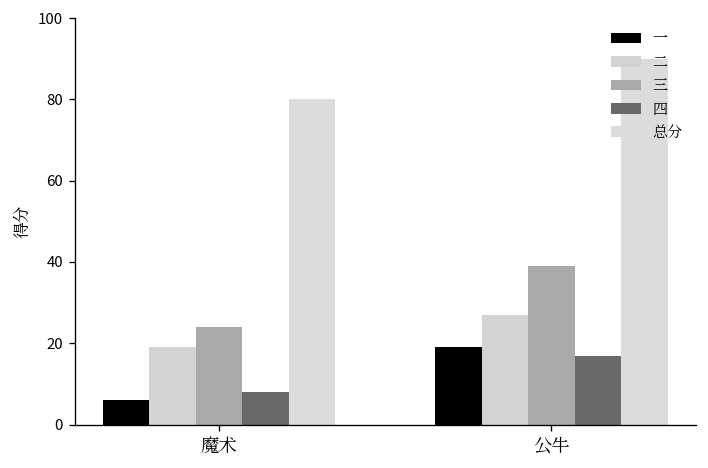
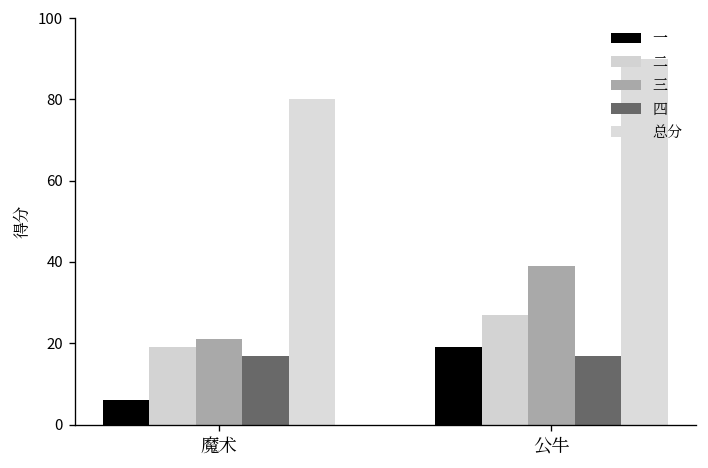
三, 魔术: 24 -> 21
四, 魔术: 8 -> 17
